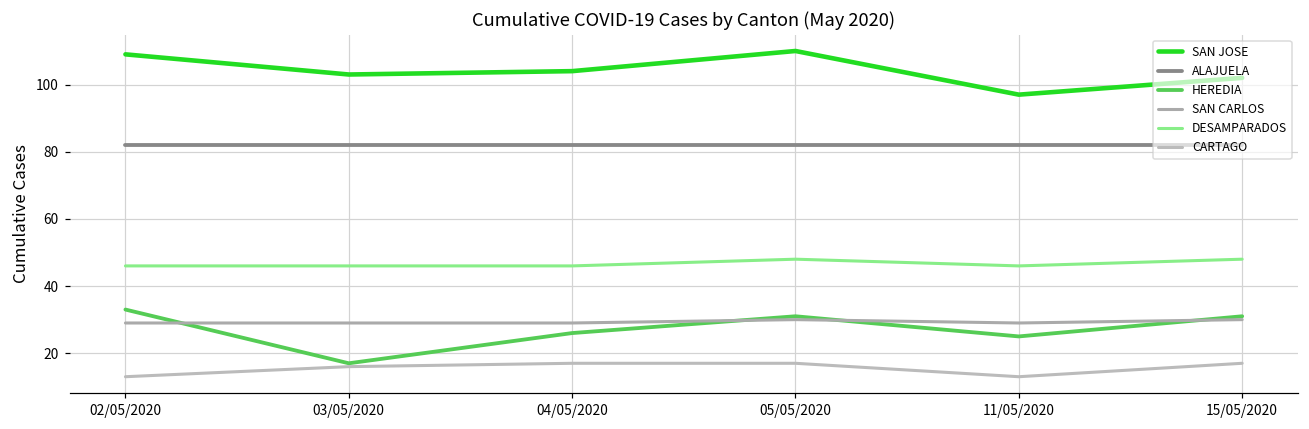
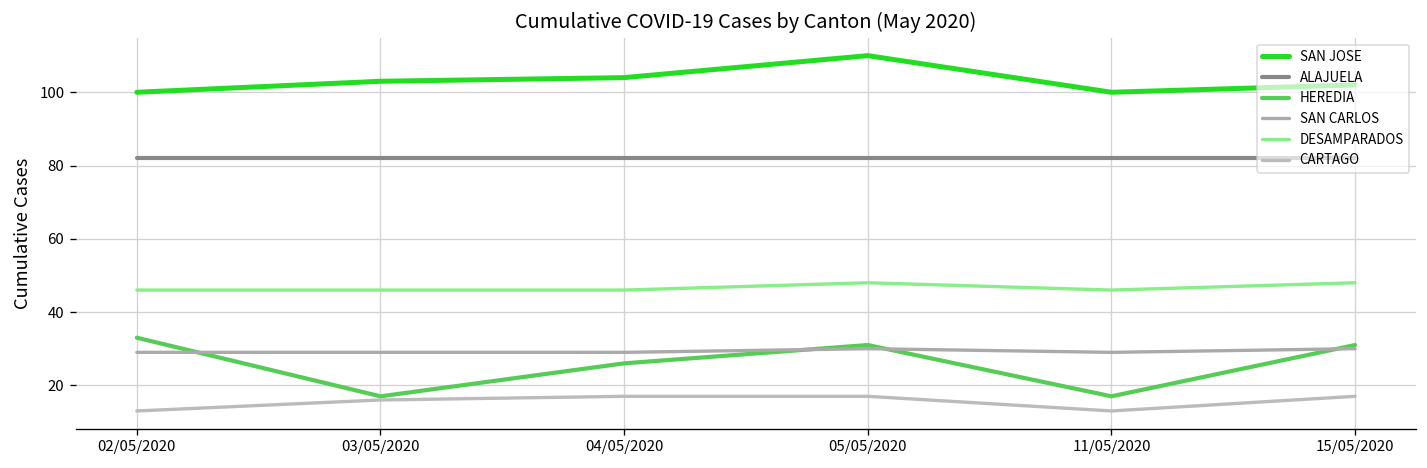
SAN JOSE, 02/05/2020: 109 -> 100
SAN JOSE, 11/05/2020: 97 -> 100
HEREDIA, 11/05/2020: 25 -> 17
